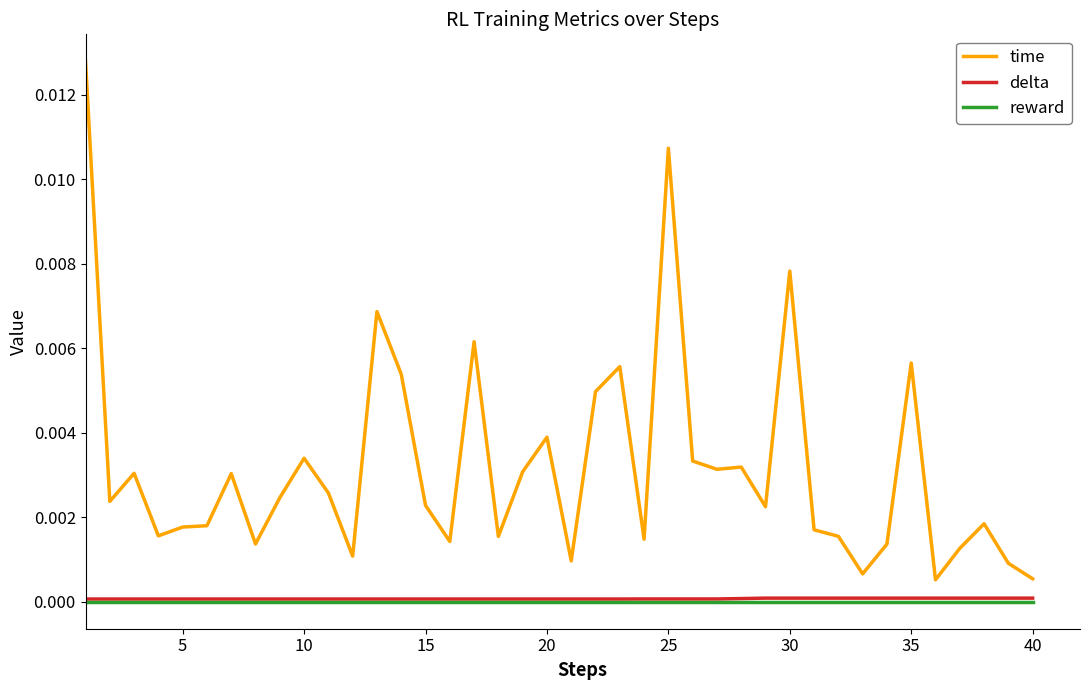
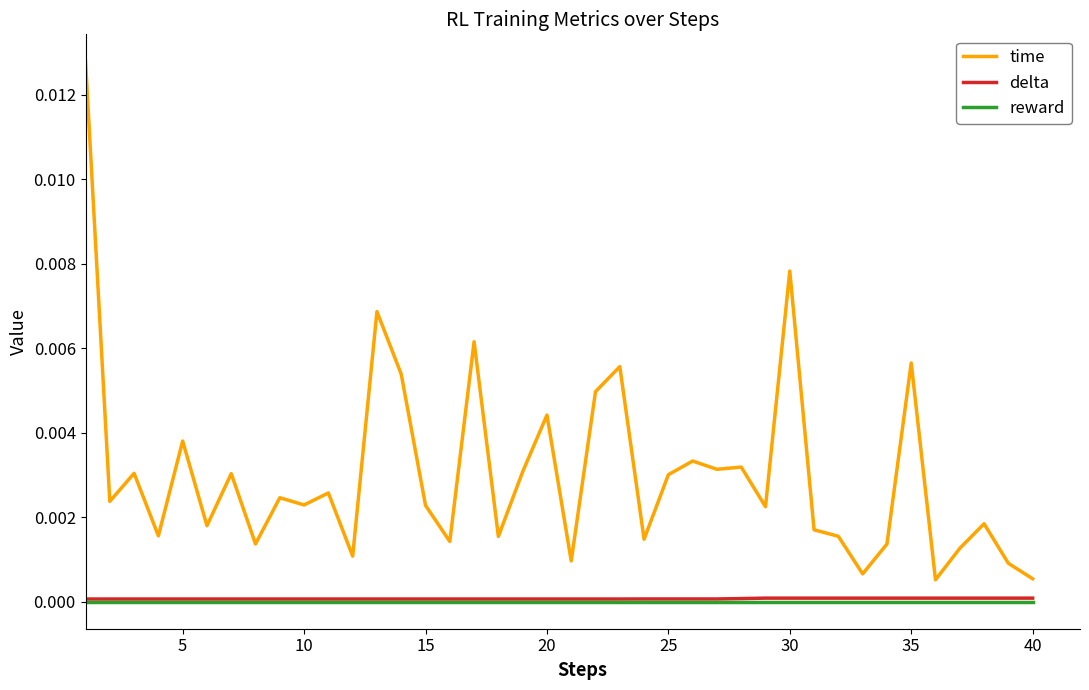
time, 5: 0.0018 -> 0.0038
time, 10: 0.0034 -> 0.0023
time, 20: 0.0039 -> 0.0044
time, 25: 0.0107 -> 0.0030
